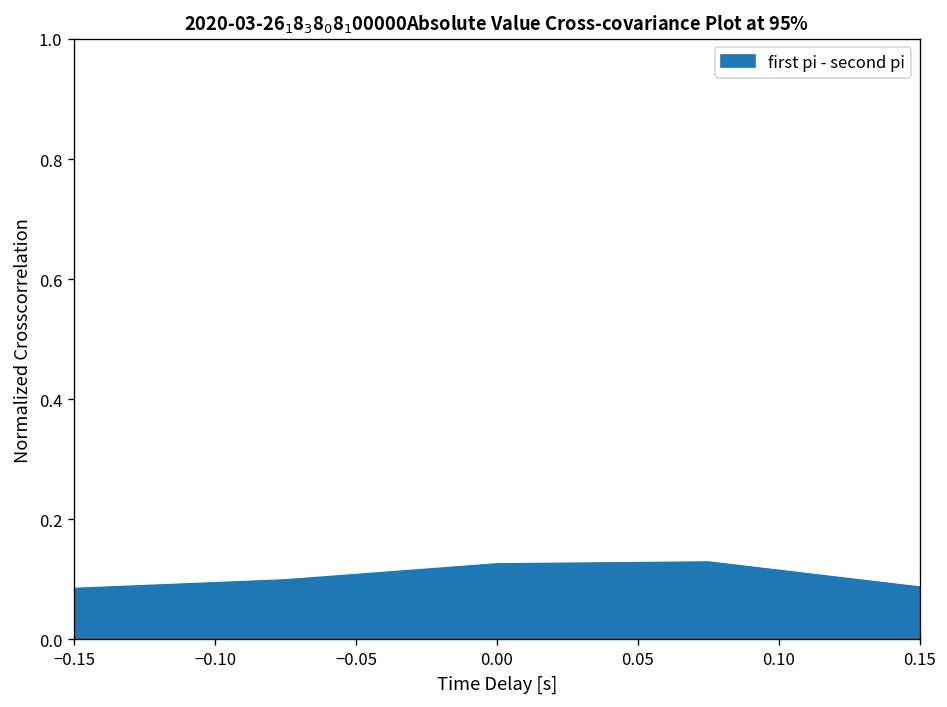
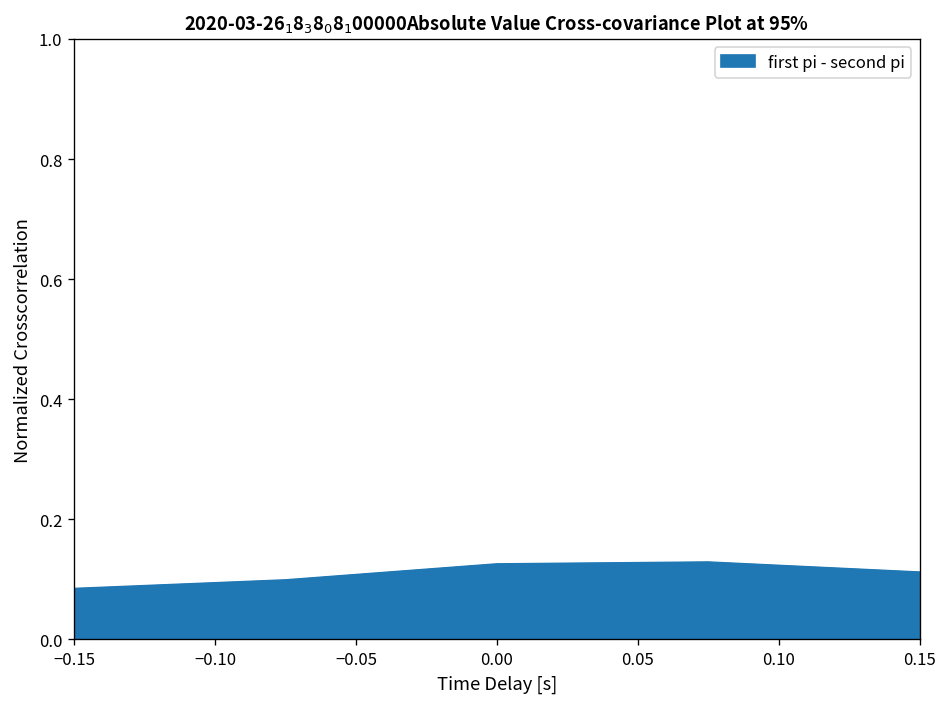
0.15: 0.09 -> 0.11
